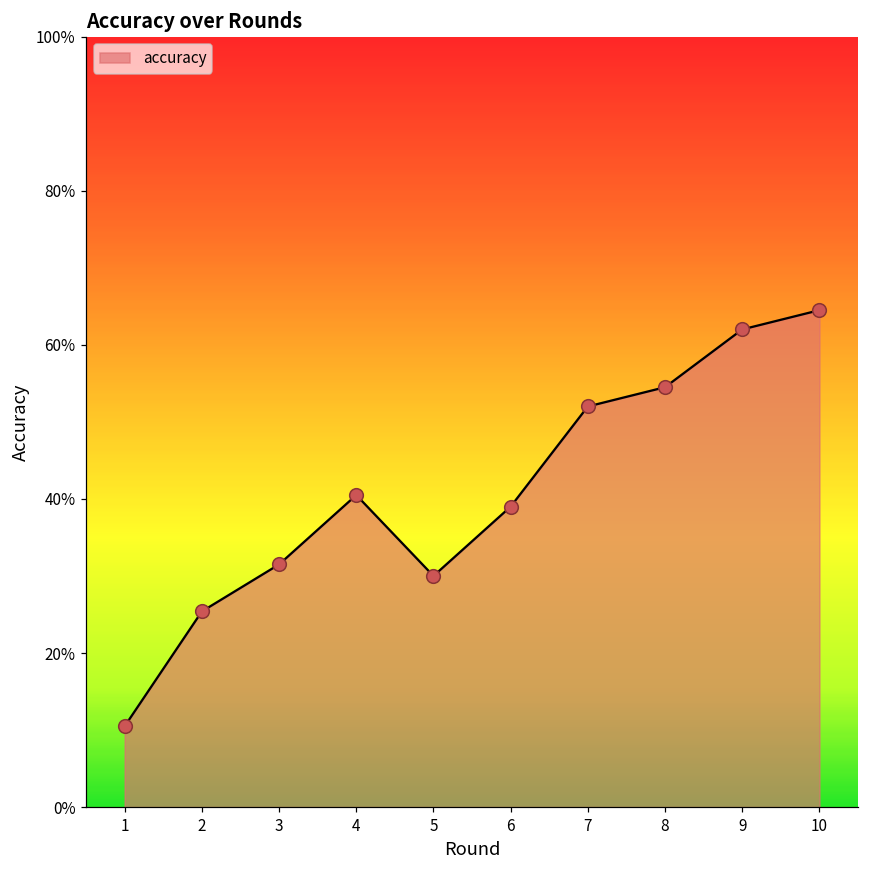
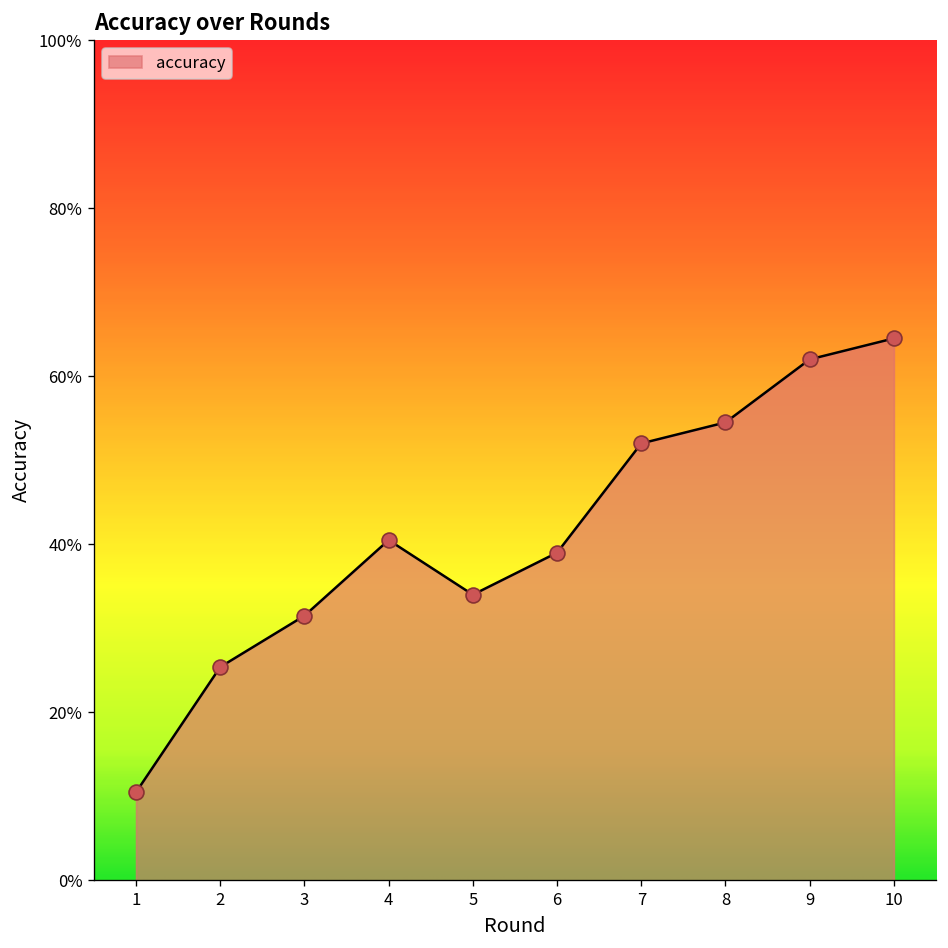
5: 30% -> 34%
